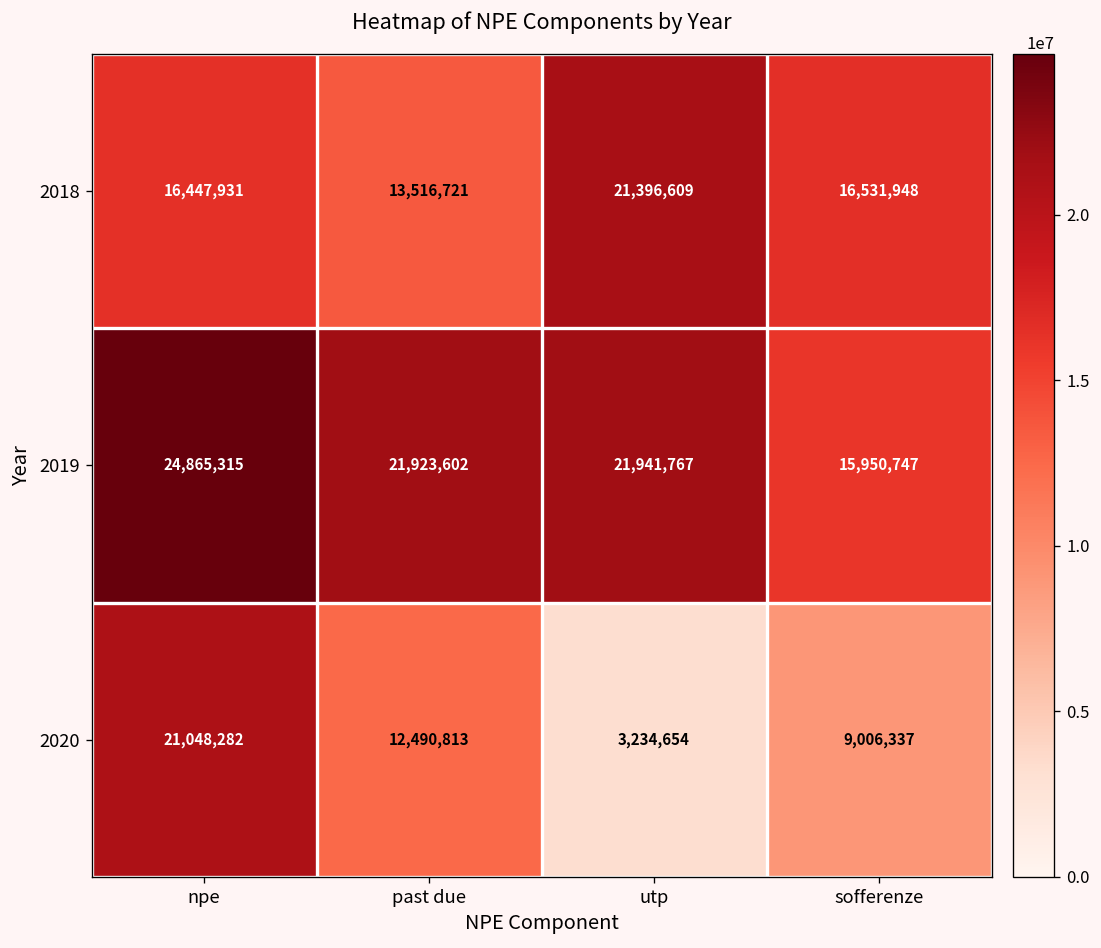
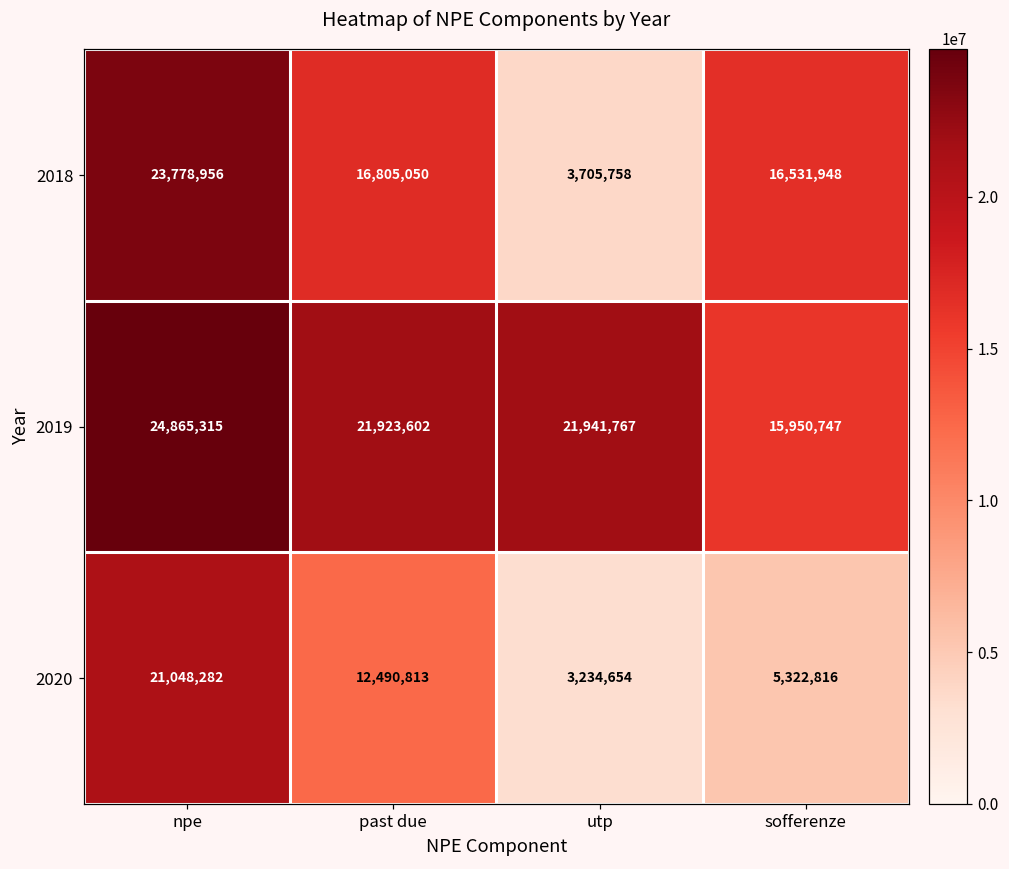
2018, npe: 16,447,931 -> 23,778,956
2018, past due: 13,516,721 -> 16,805,050
2018, utp: 21,396,609 -> 3,705,758
2020, sofferenze: 9,006,337 -> 5,322,816
